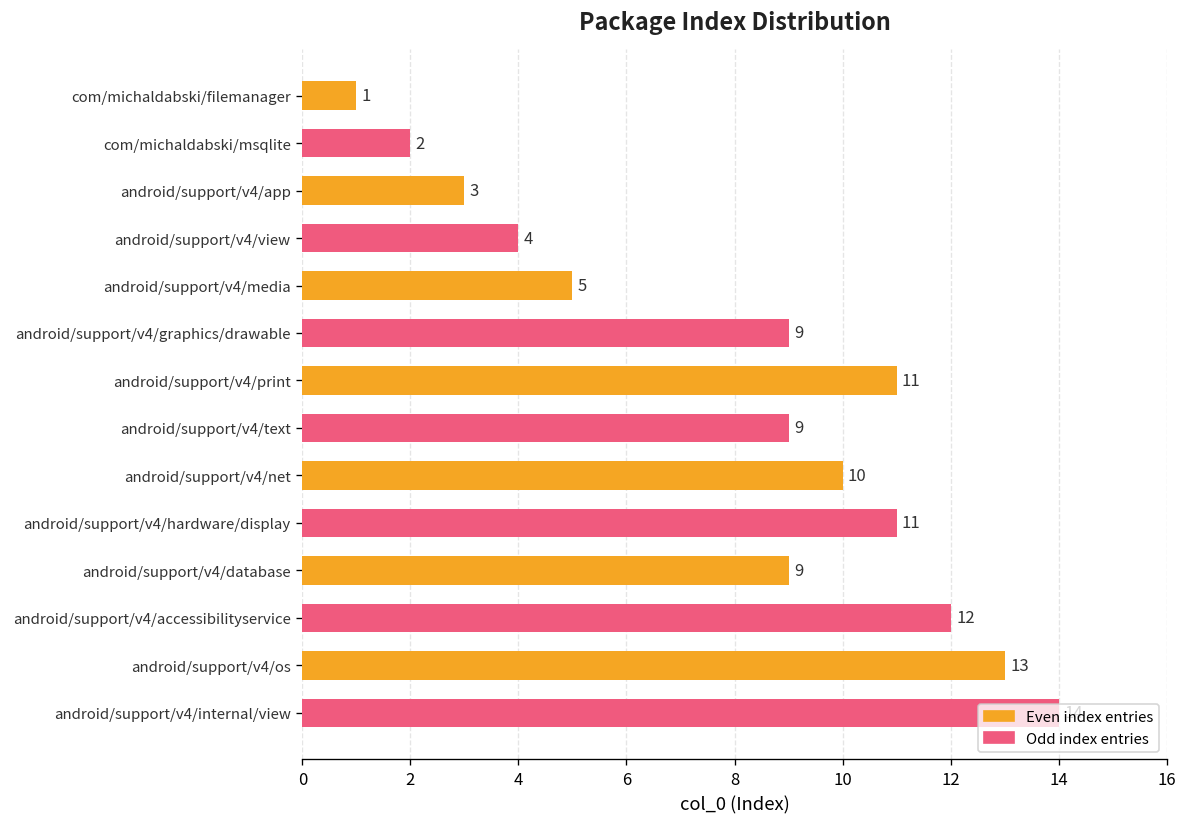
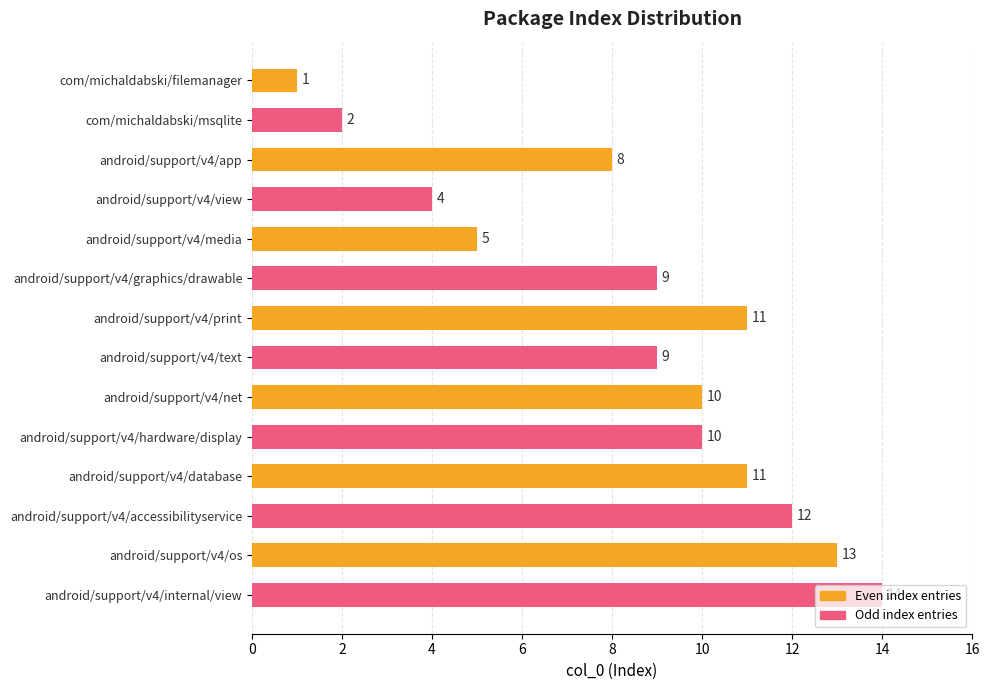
android/support/v4/app: 3 -> 8
android/support/v4/hardware/display: 11 -> 10
android/support/v4/database: 9 -> 11
